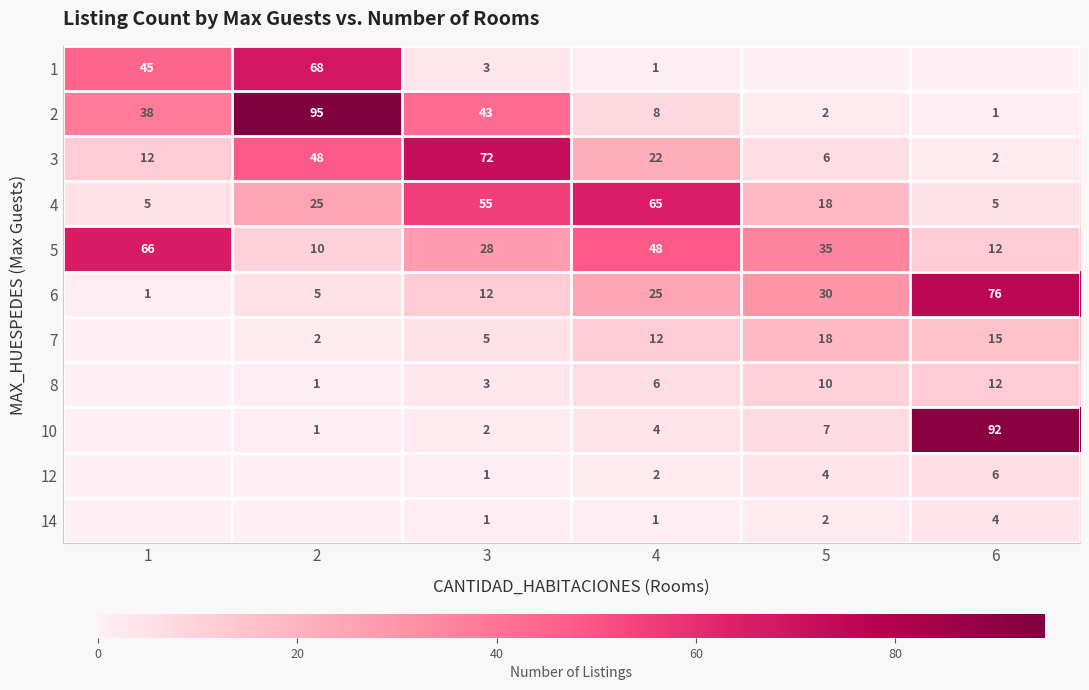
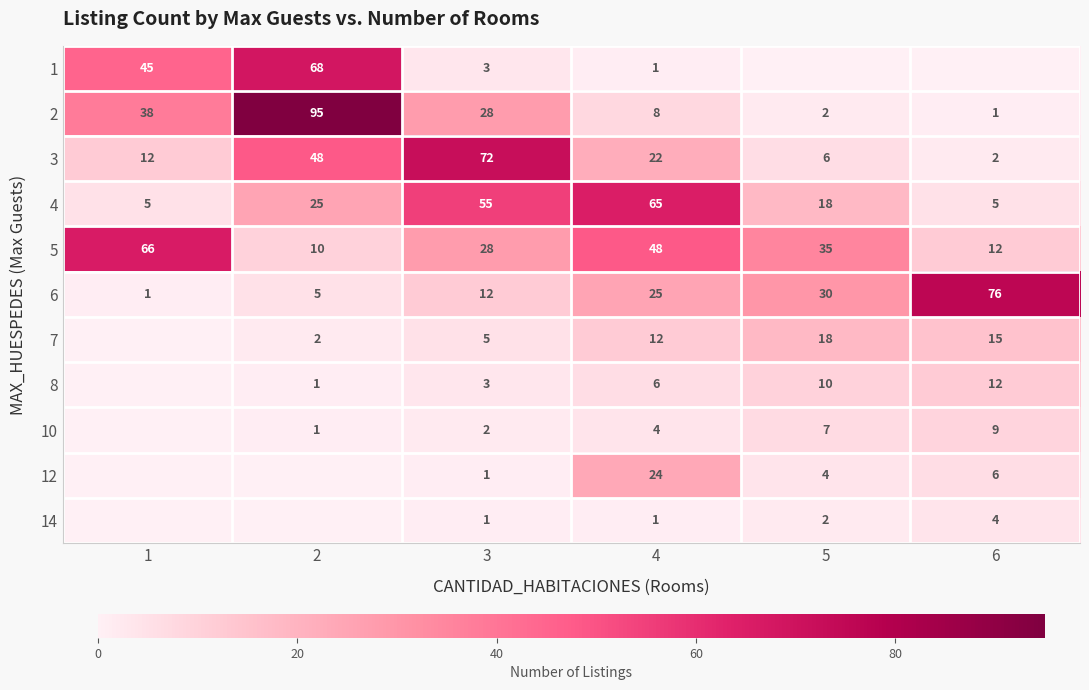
2, 3: 43 -> 28
10, 6: 92 -> 9
12, 4: 2 -> 24
